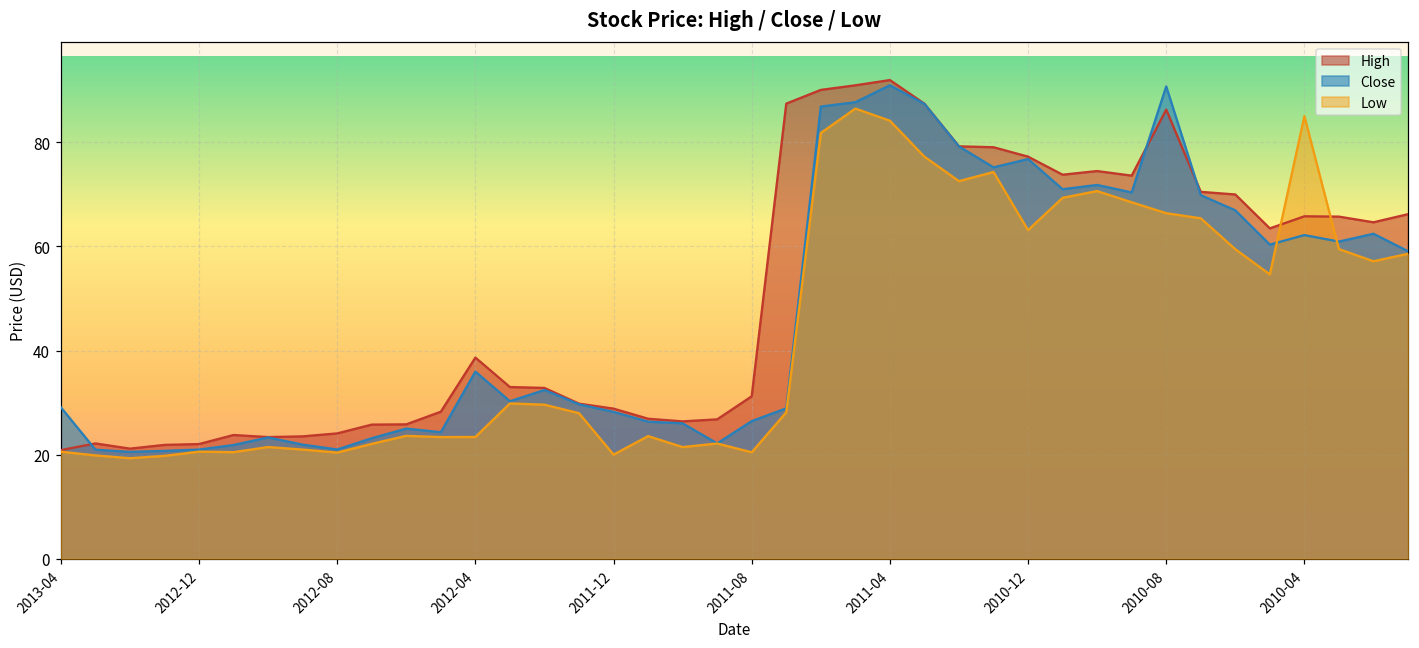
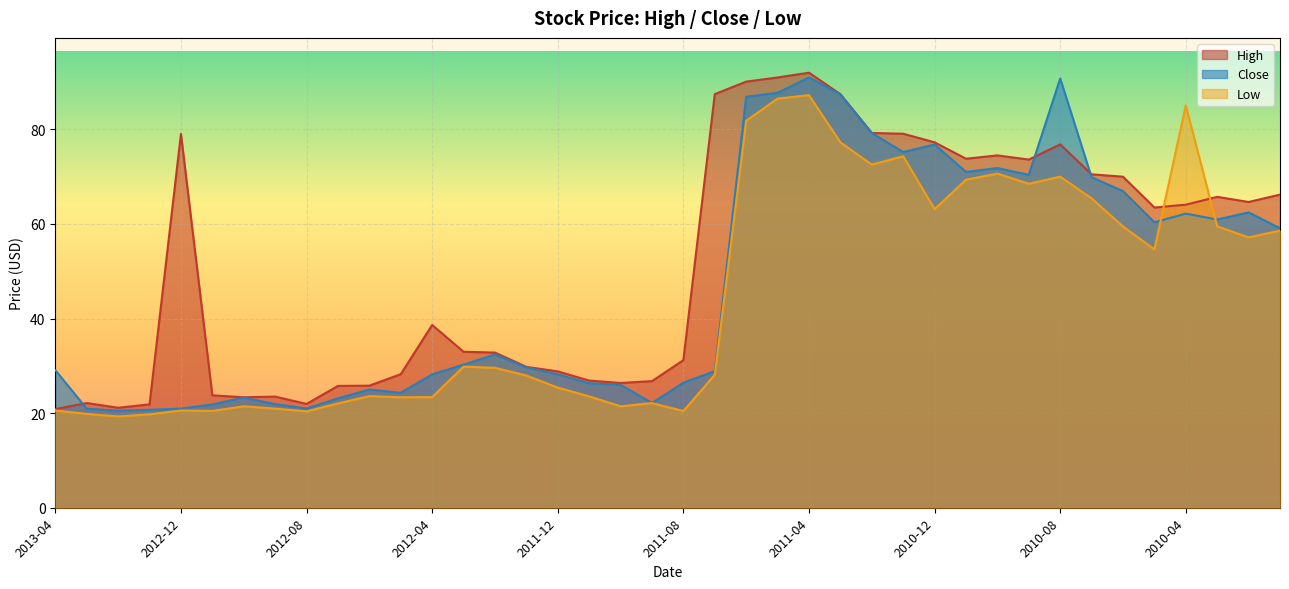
High, 2012-12: 22 -> 79
High, 2012-08: 24 -> 22
Close, 2012-04: 36 -> 28
Low, 2011-12: 20 -> 25
Low, 2011-04: 84 -> 87
High, 2010-08: 86 -> 77
Low, 2010-08: 66 -> 70
High, 2010-04: 66 -> 64
